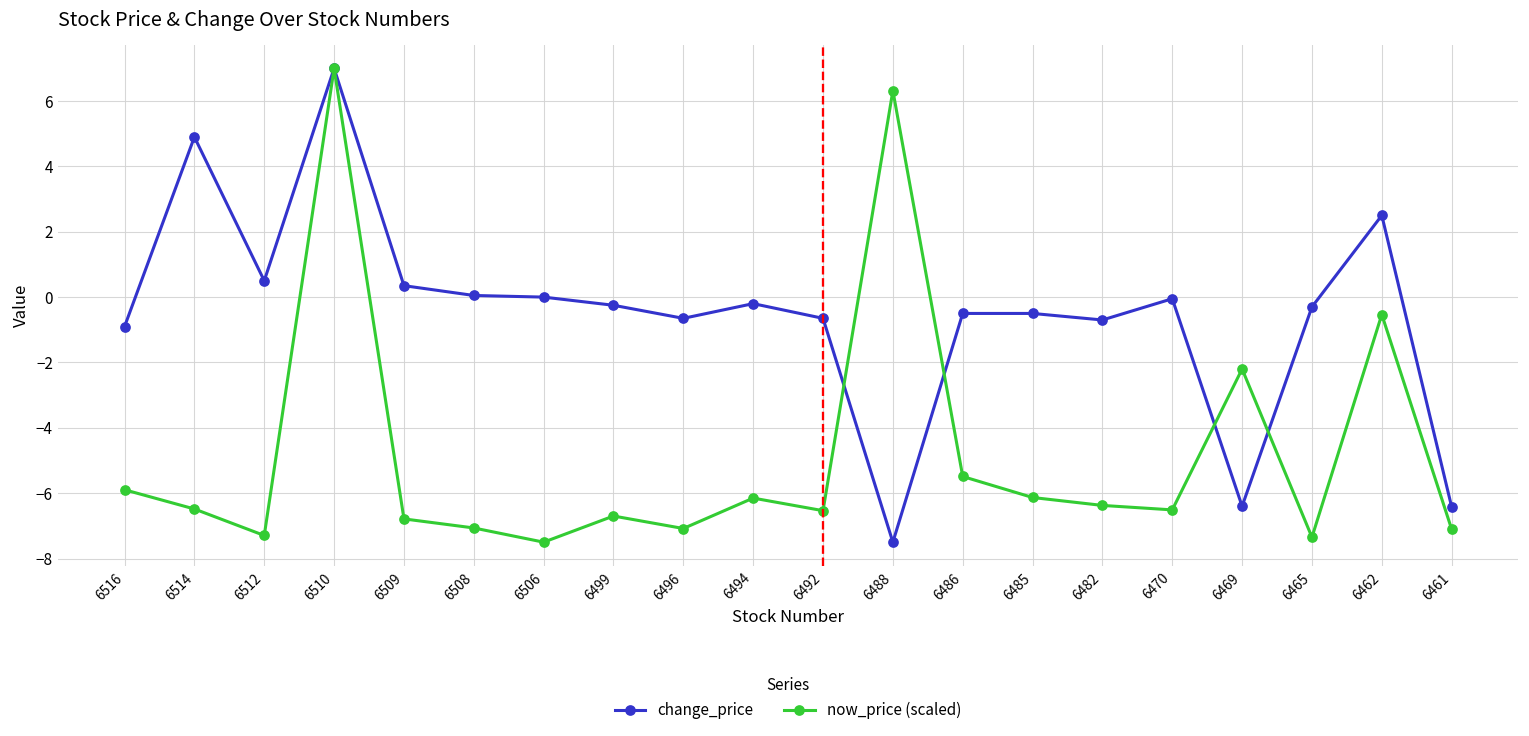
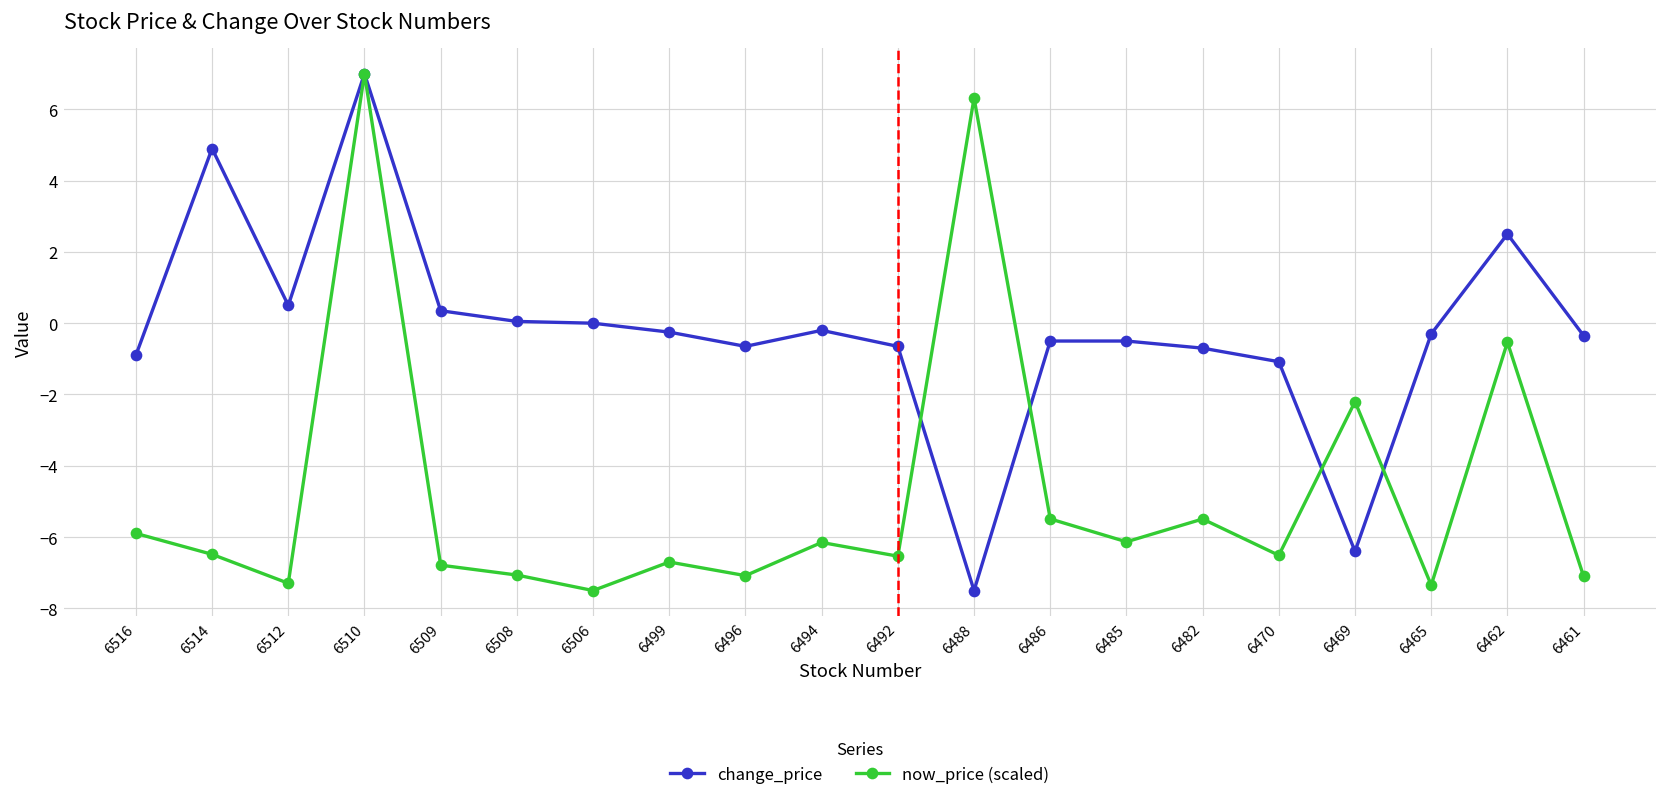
now_price (scaled), 6482: -6.4 -> -5.5
change_price, 6470: -0.1 -> -1.1
change_price, 6461: -6.4 -> -0.4
